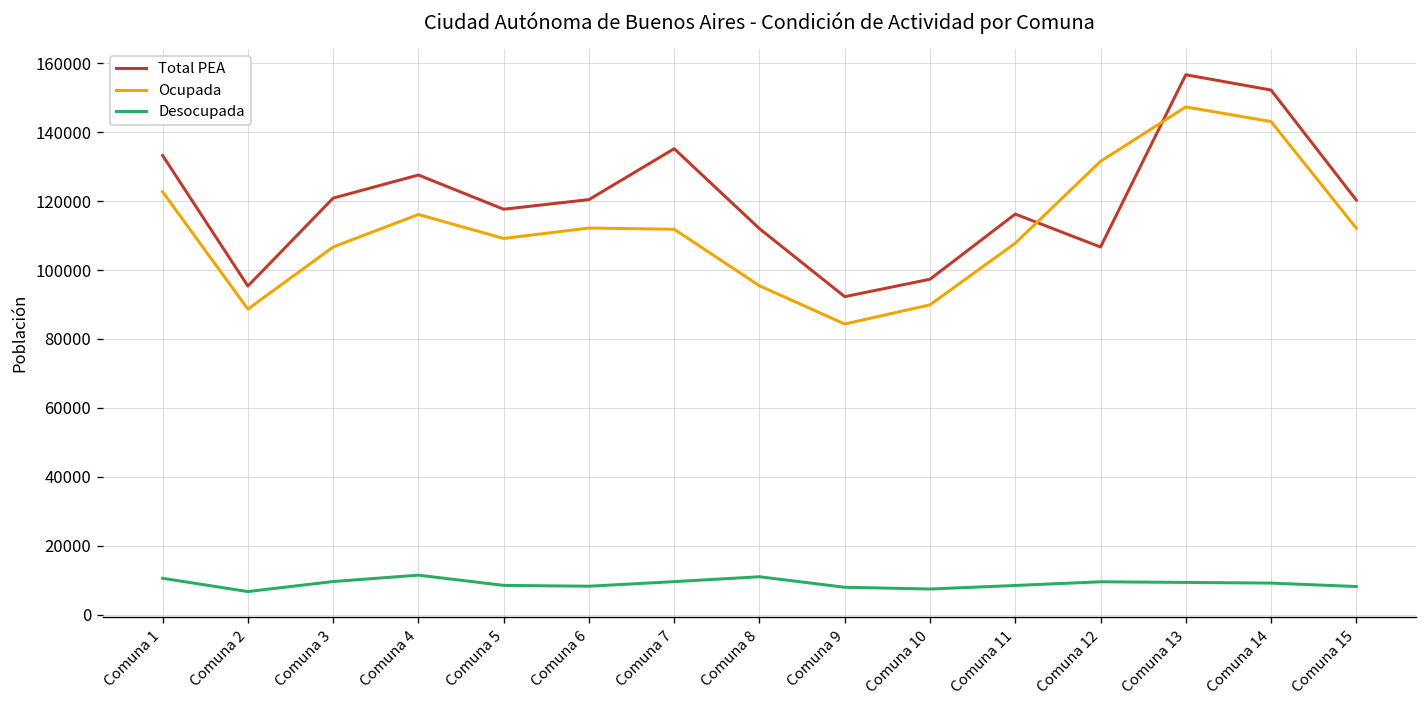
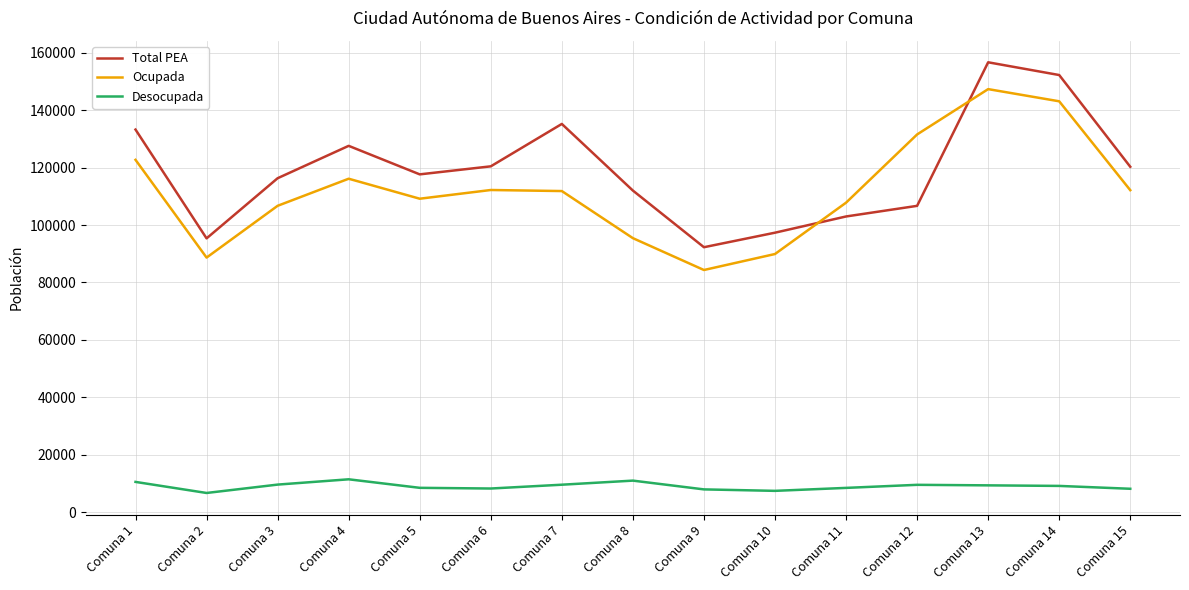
Total PEA, Comuna 3: 121000 -> 116000
Total PEA, Comuna 11: 116000 -> 103000
